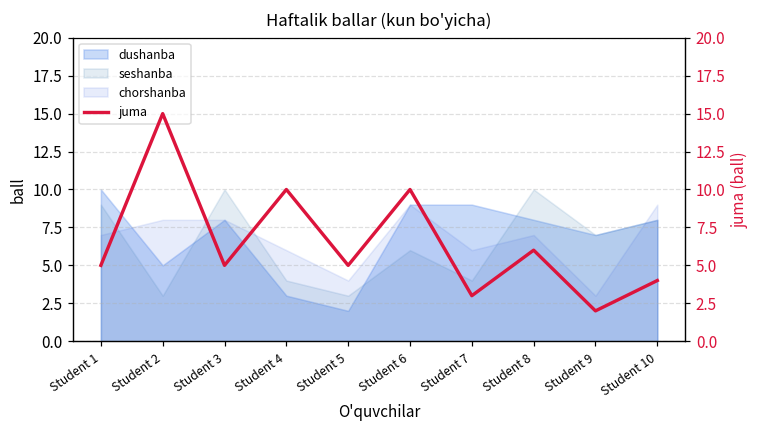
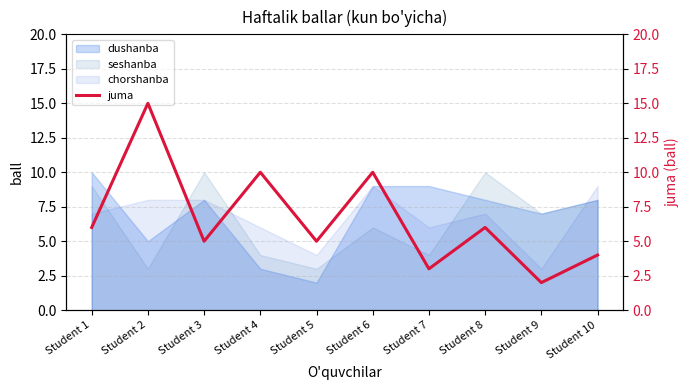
juma, Student 1: 5 -> 6
